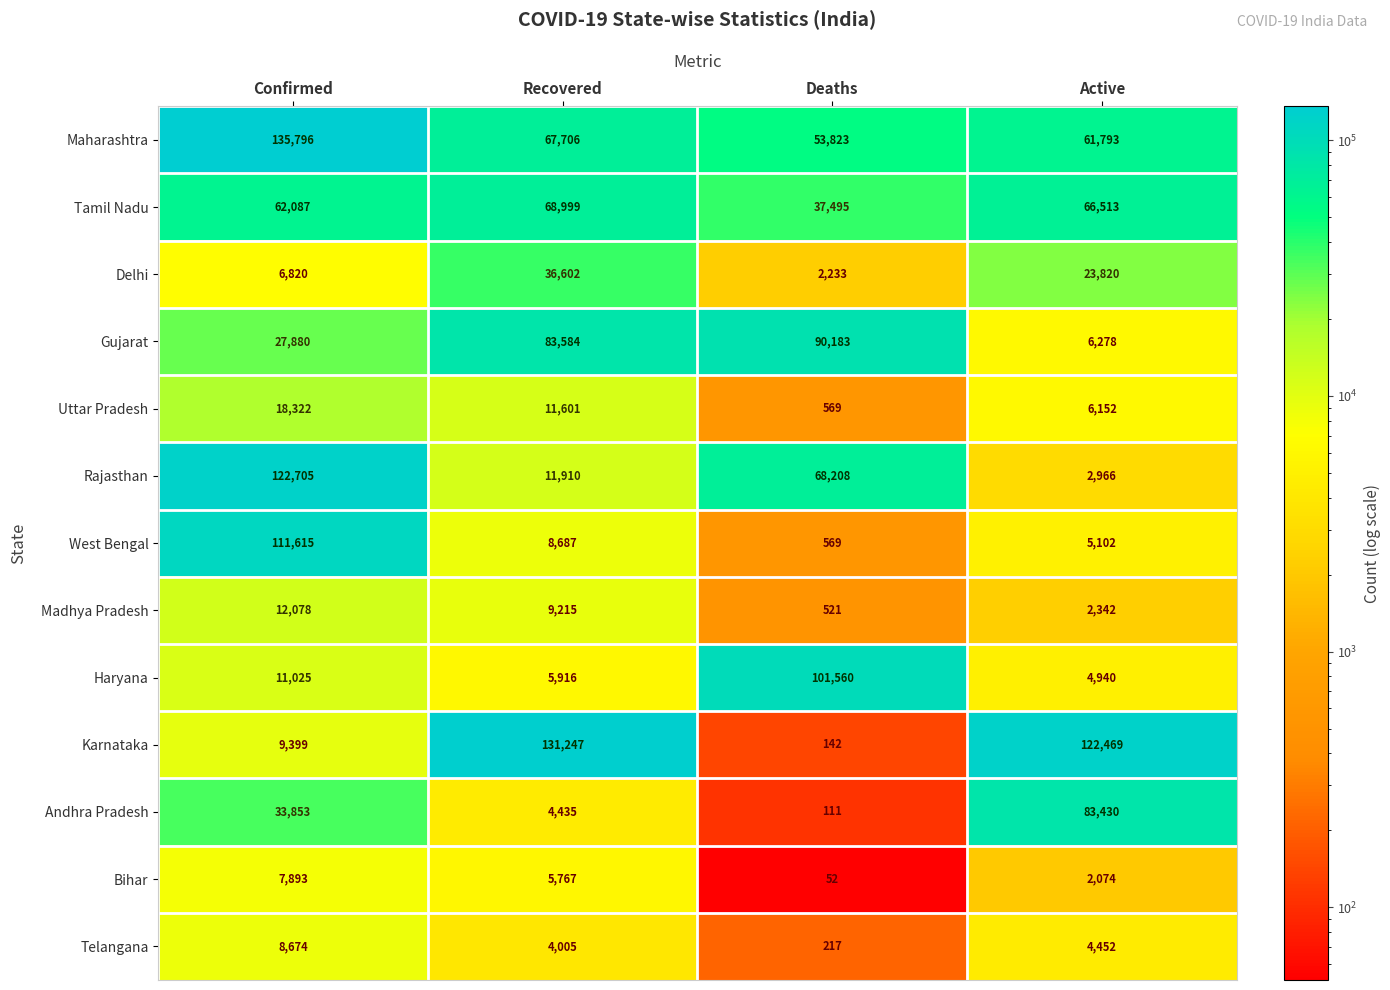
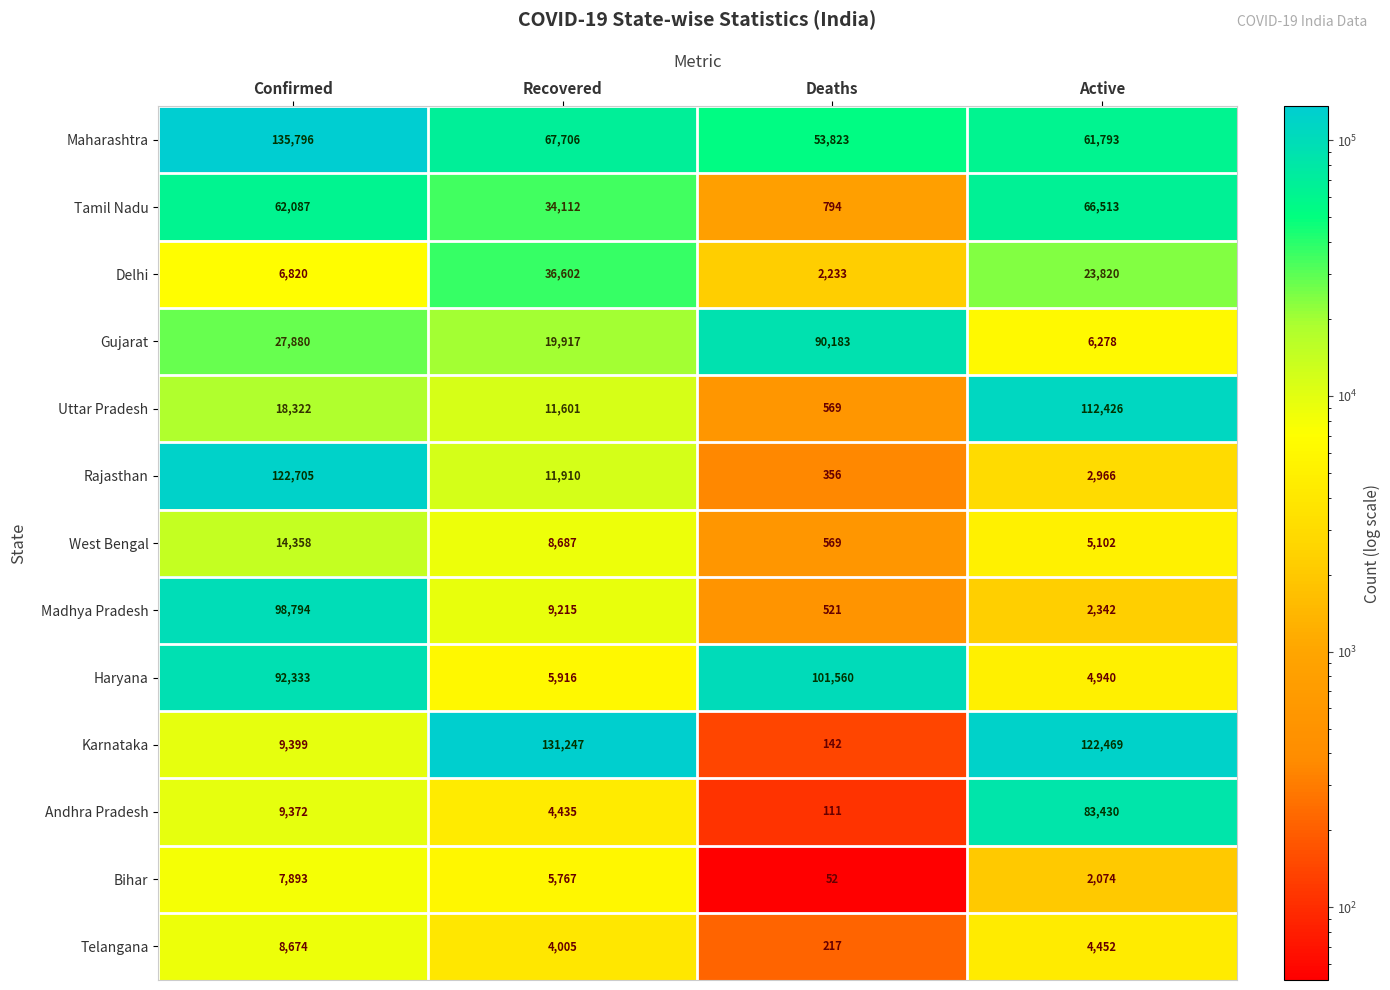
Tamil Nadu, Recovered: 68,999 -> 34,112
Tamil Nadu, Deaths: 37,495 -> 794
Gujarat, Recovered: 83,584 -> 19,917
Uttar Pradesh, Active: 6,152 -> 112,426
Rajasthan, Deaths: 68,208 -> 356
West Bengal, Confirmed: 111,615 -> 14,358
Madhya Pradesh, Confirmed: 12,078 -> 98,794
Haryana, Confirmed: 11,025 -> 92,333
Andhra Pradesh, Confirmed: 33,853 -> 9,372
